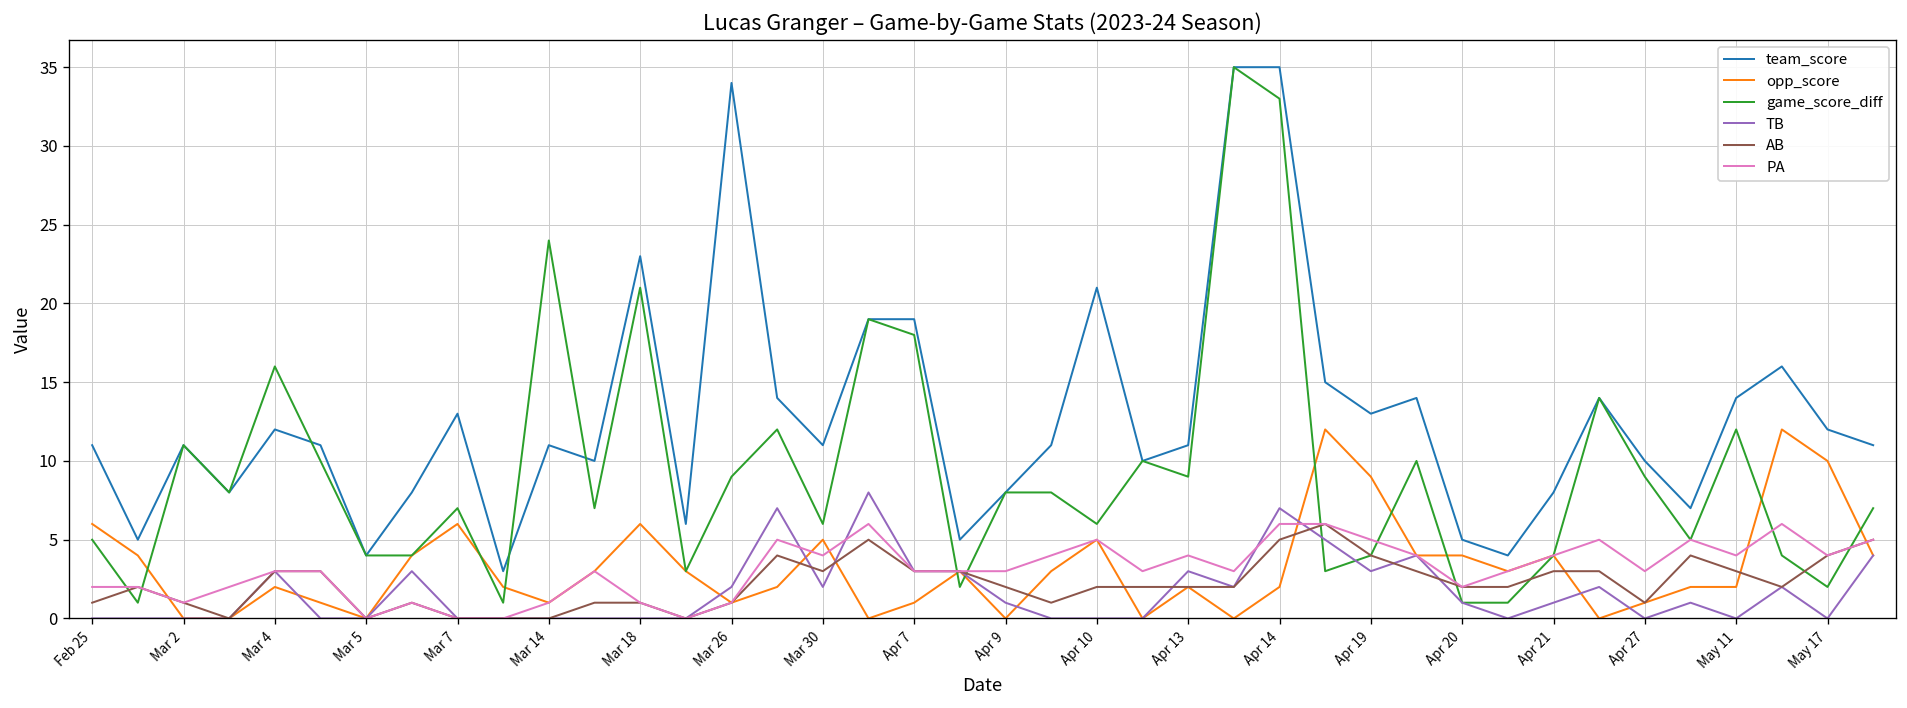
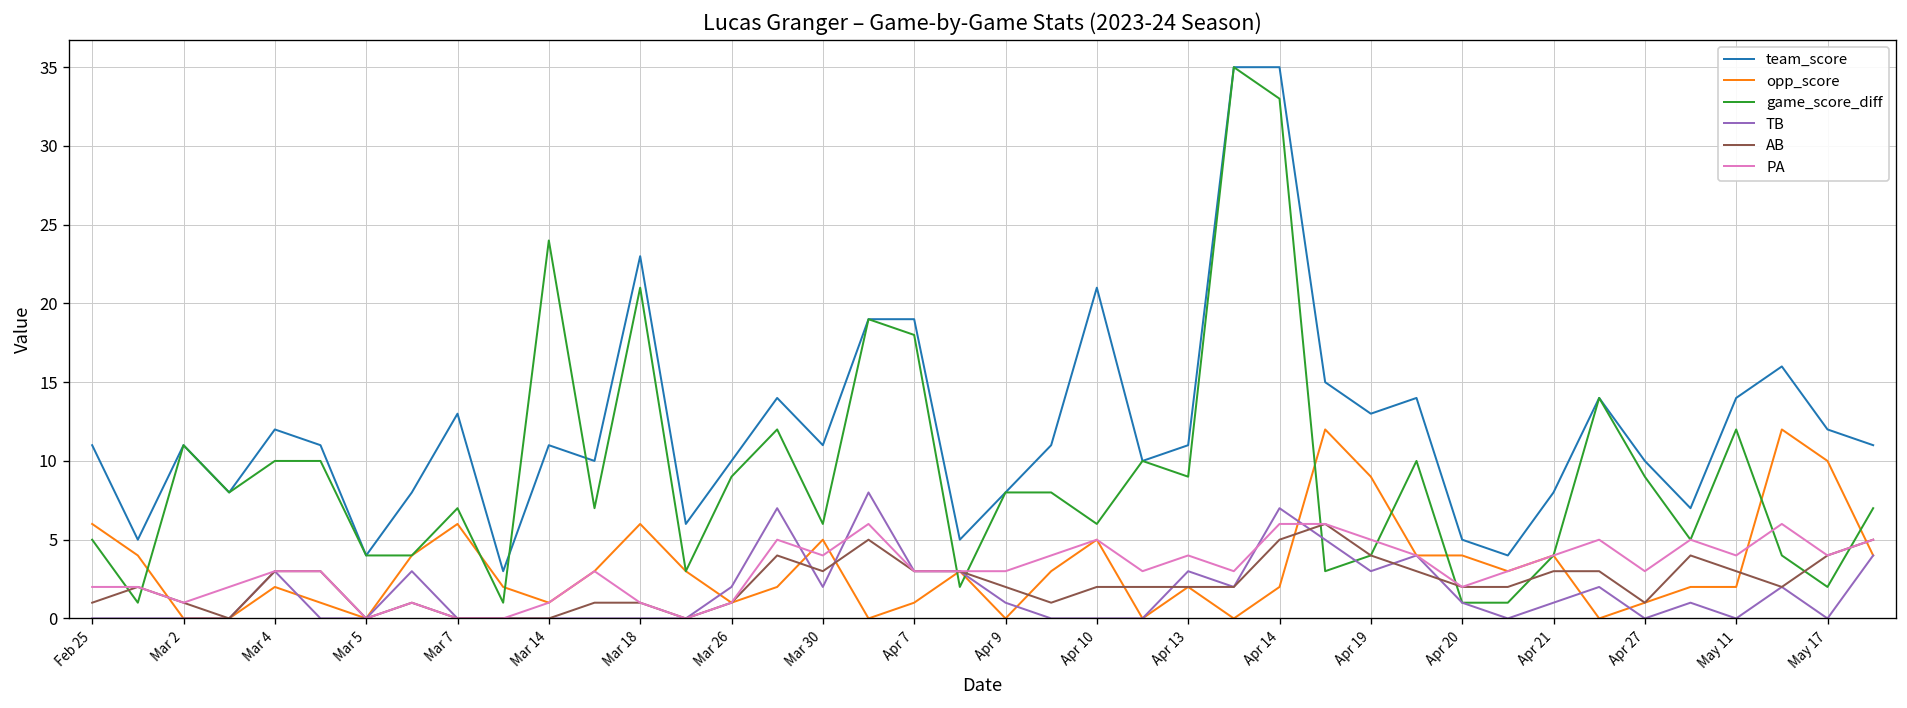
game_score_diff, Mar 4: 16 -> 10
team_score, Mar 26: 34 -> 10
